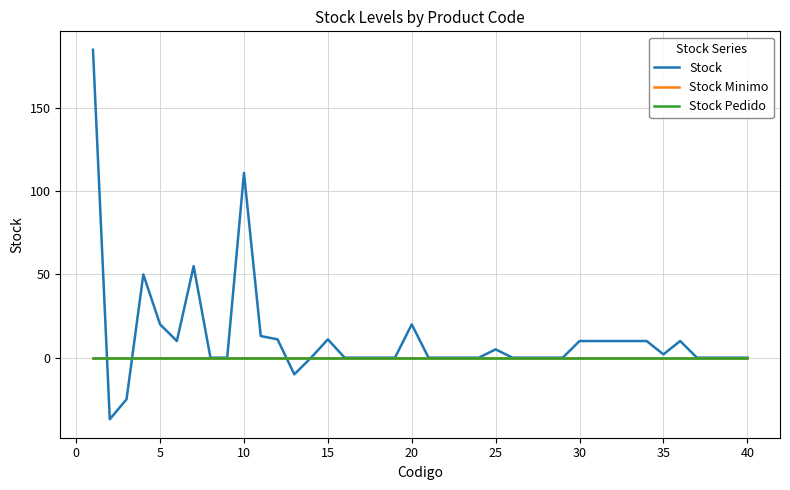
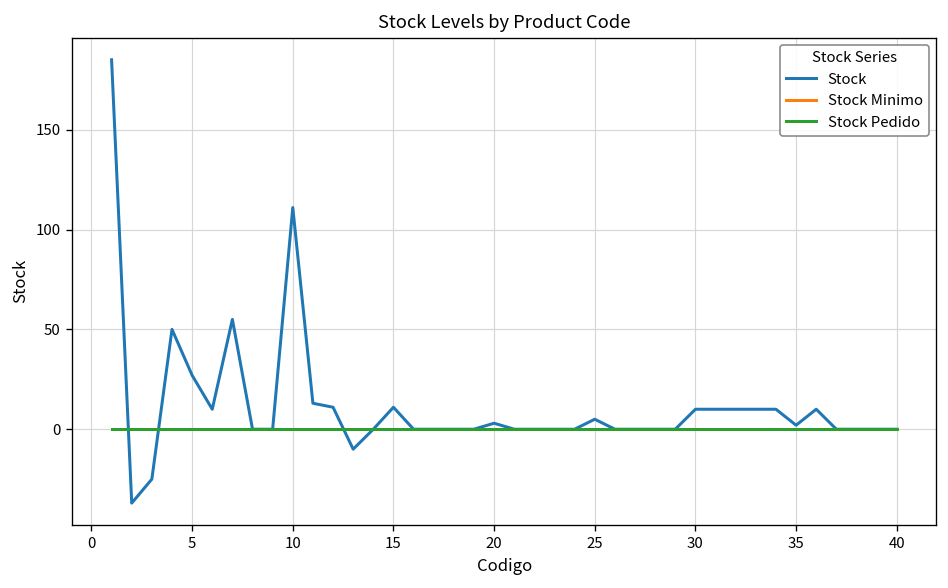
Stock, 5: 20 -> 27
Stock, 20: 20 -> 3
